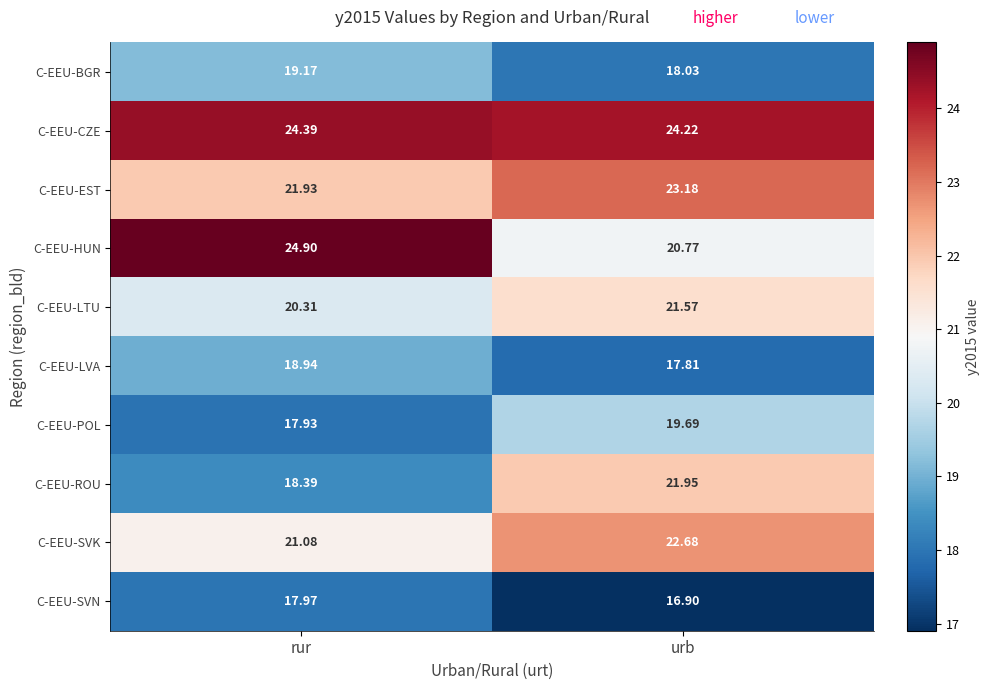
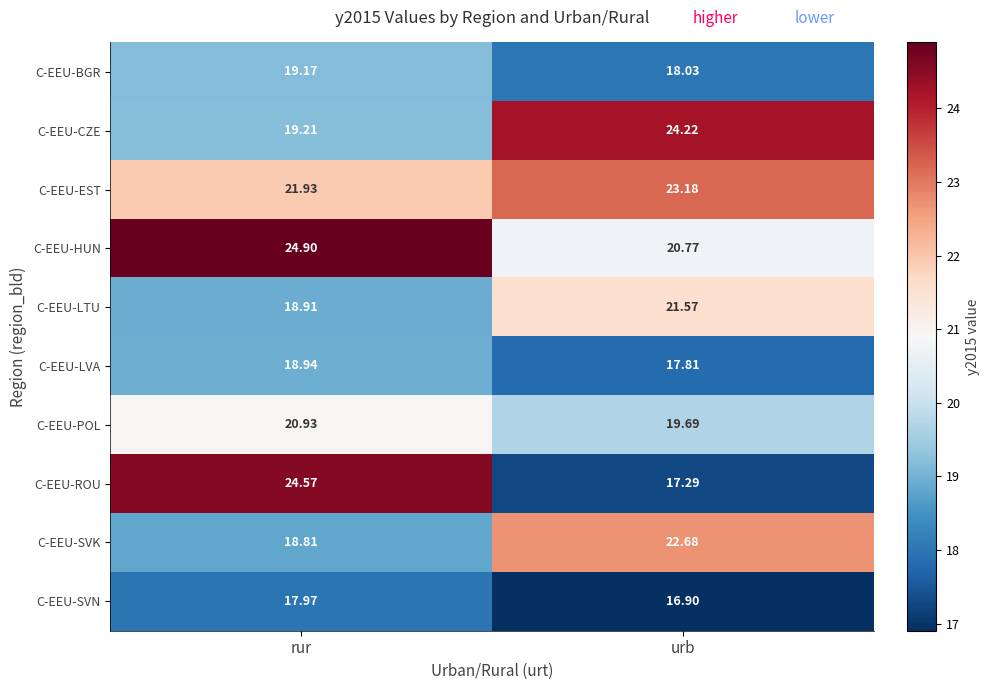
C-EEU-CZE, rur: 24.39 -> 19.21
C-EEU-LTU, rur: 20.31 -> 18.91
C-EEU-POL, rur: 17.93 -> 20.93
C-EEU-ROU, rur: 18.39 -> 24.57
C-EEU-ROU, urb: 21.95 -> 17.29
C-EEU-SVK, rur: 21.08 -> 18.81
